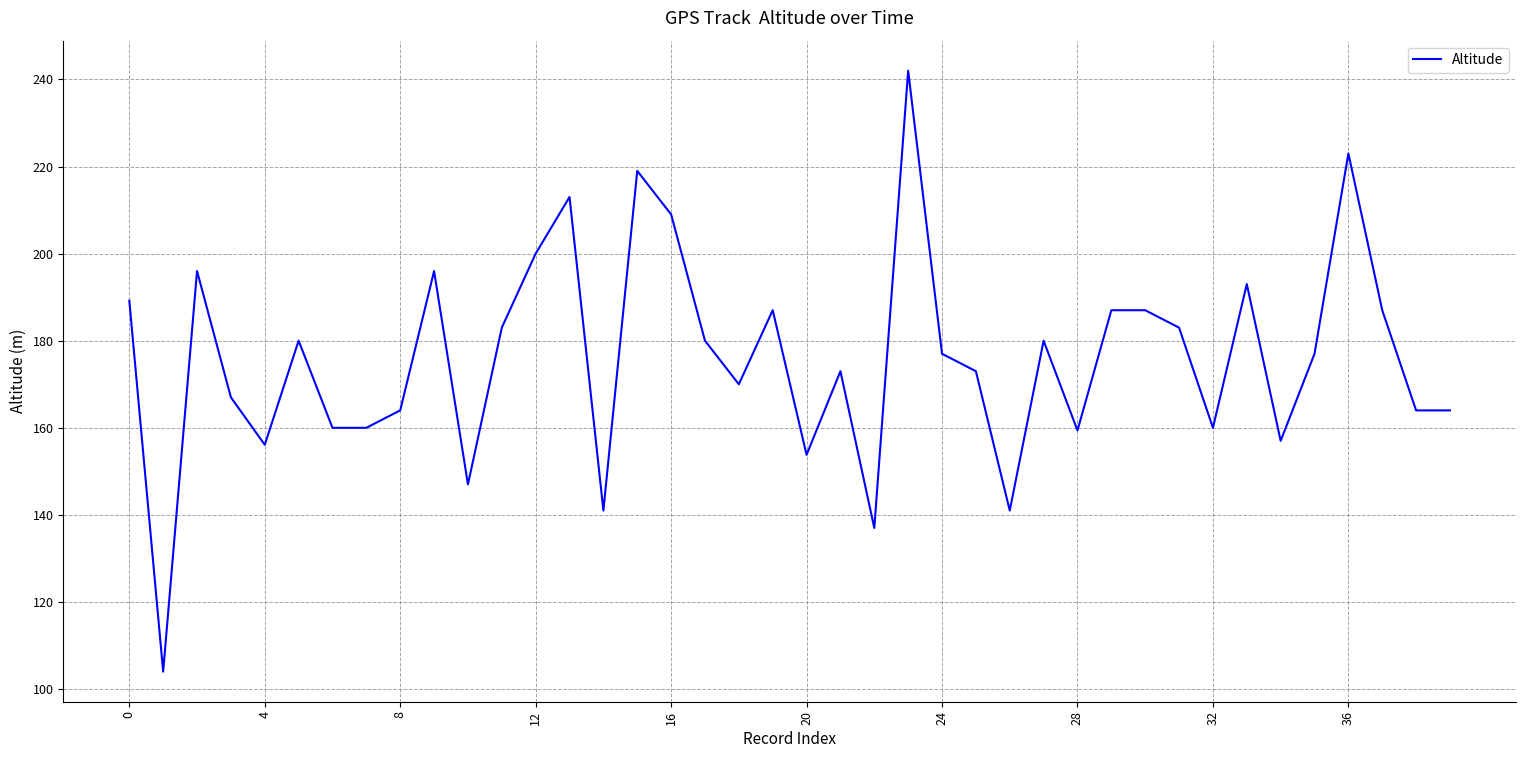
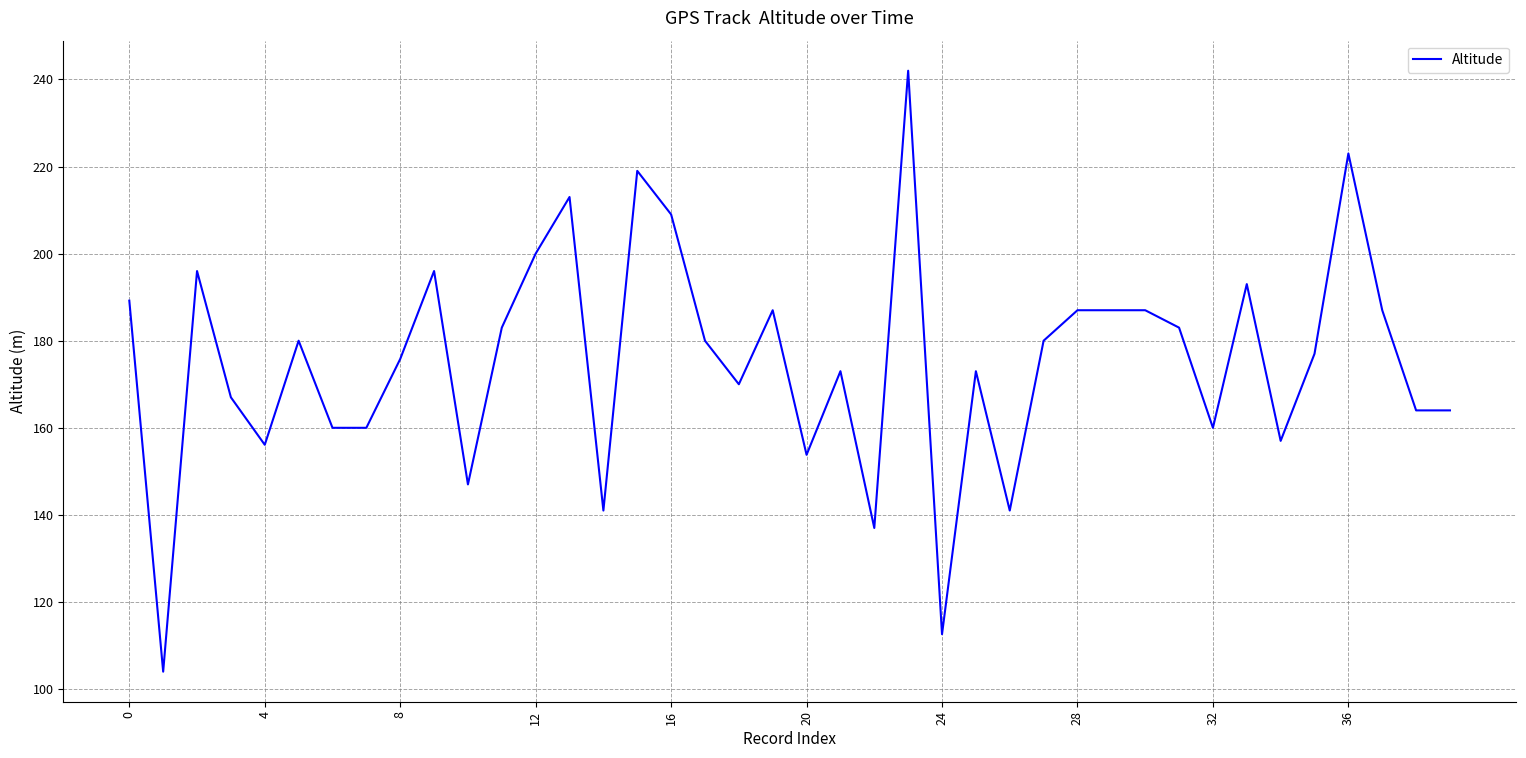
8: 164 -> 176
24: 177 -> 113
28: 159 -> 187
